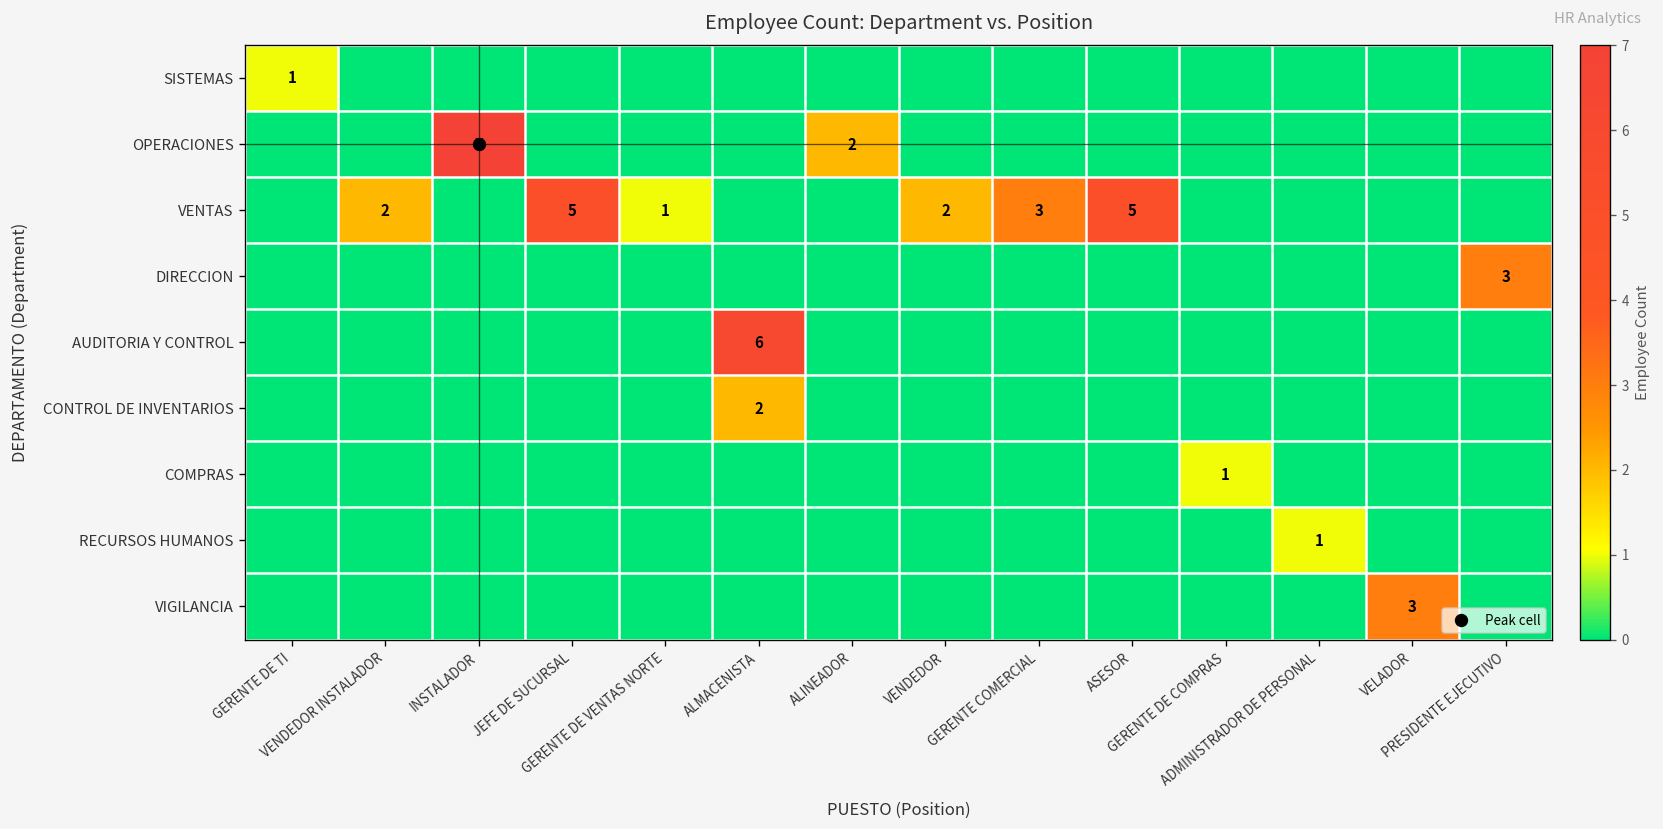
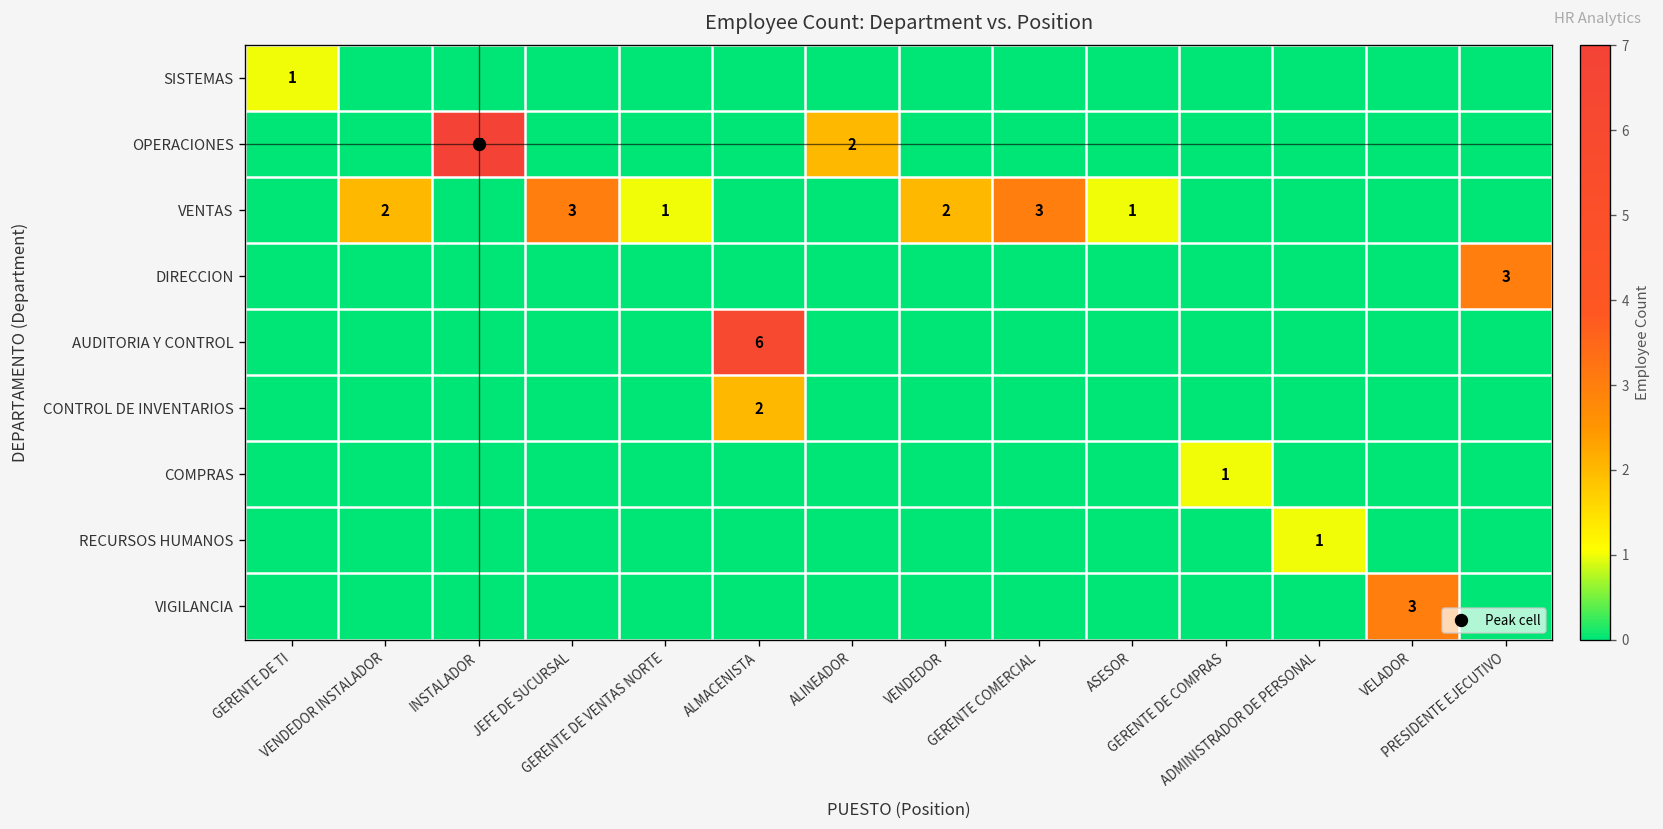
VENTAS, JEFE DE SUCURSAL: 5 -> 3
VENTAS, ASESOR: 5 -> 1
